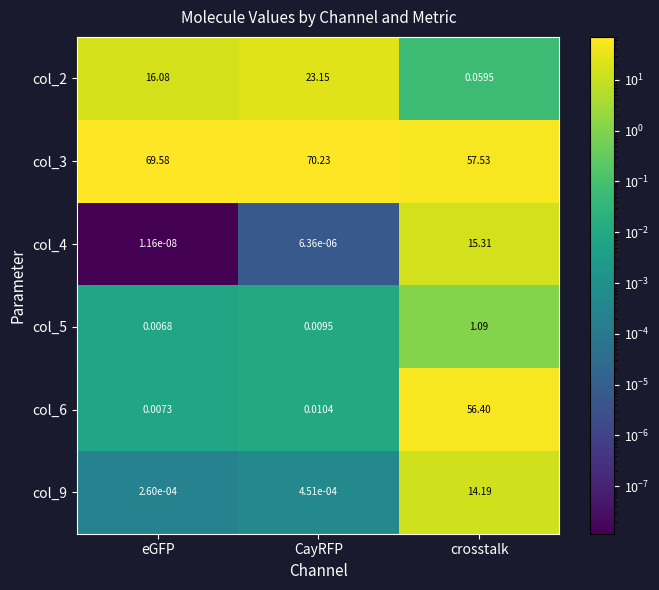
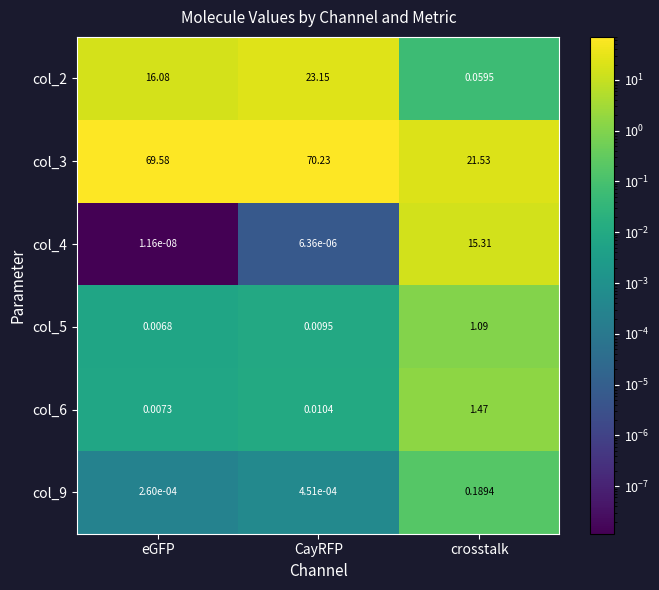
col_3, crosstalk: 57.53 -> 21.53
col_6, crosstalk: 56.40 -> 1.47
col_9, crosstalk: 14.19 -> 0.1894
